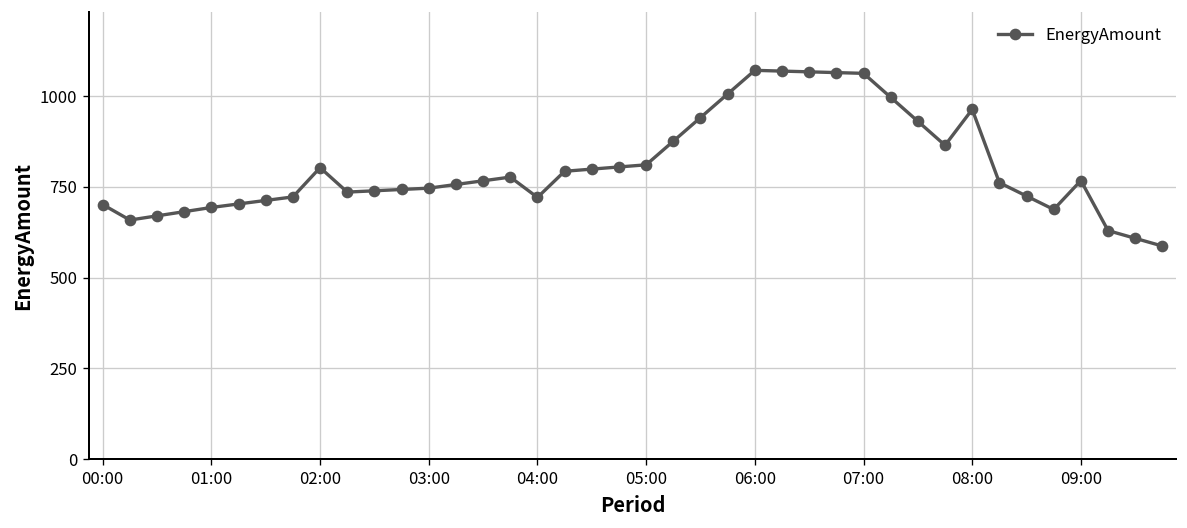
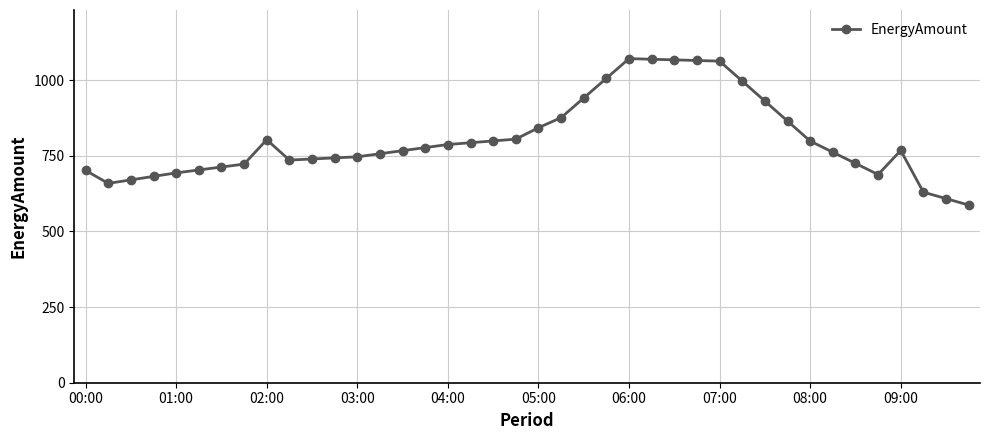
04:00: 720 -> 790
05:00: 810 -> 840
08:00: 960 -> 800
